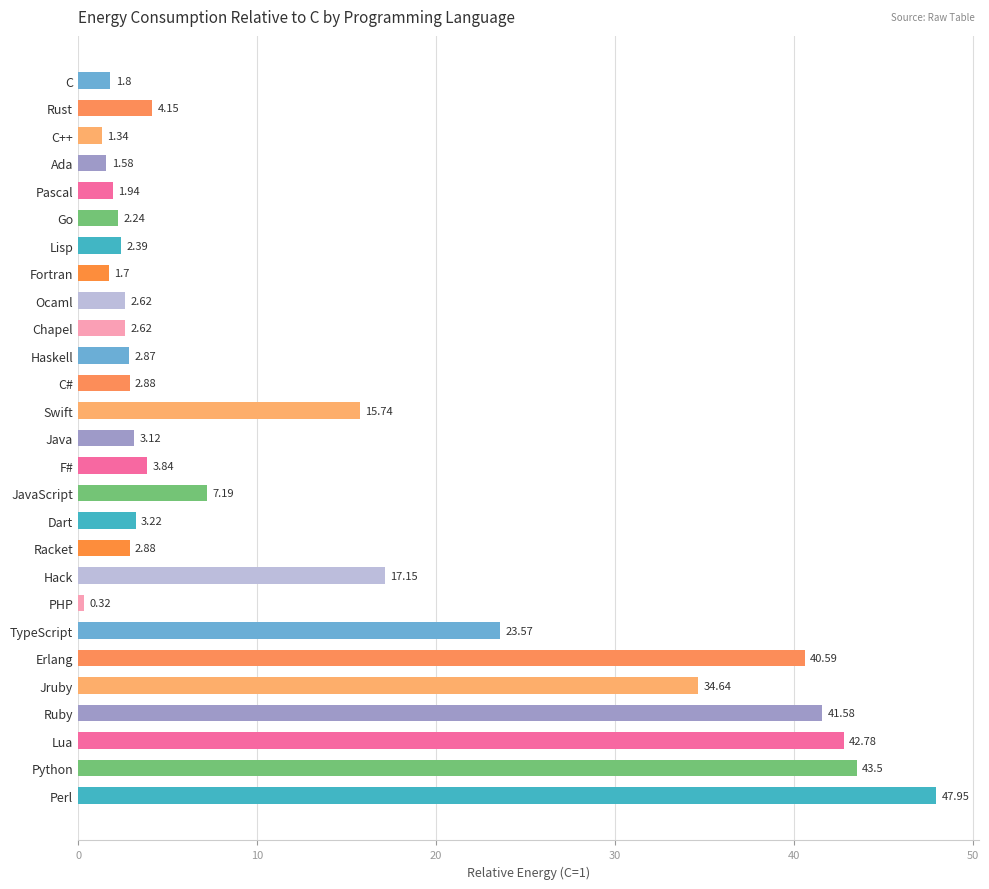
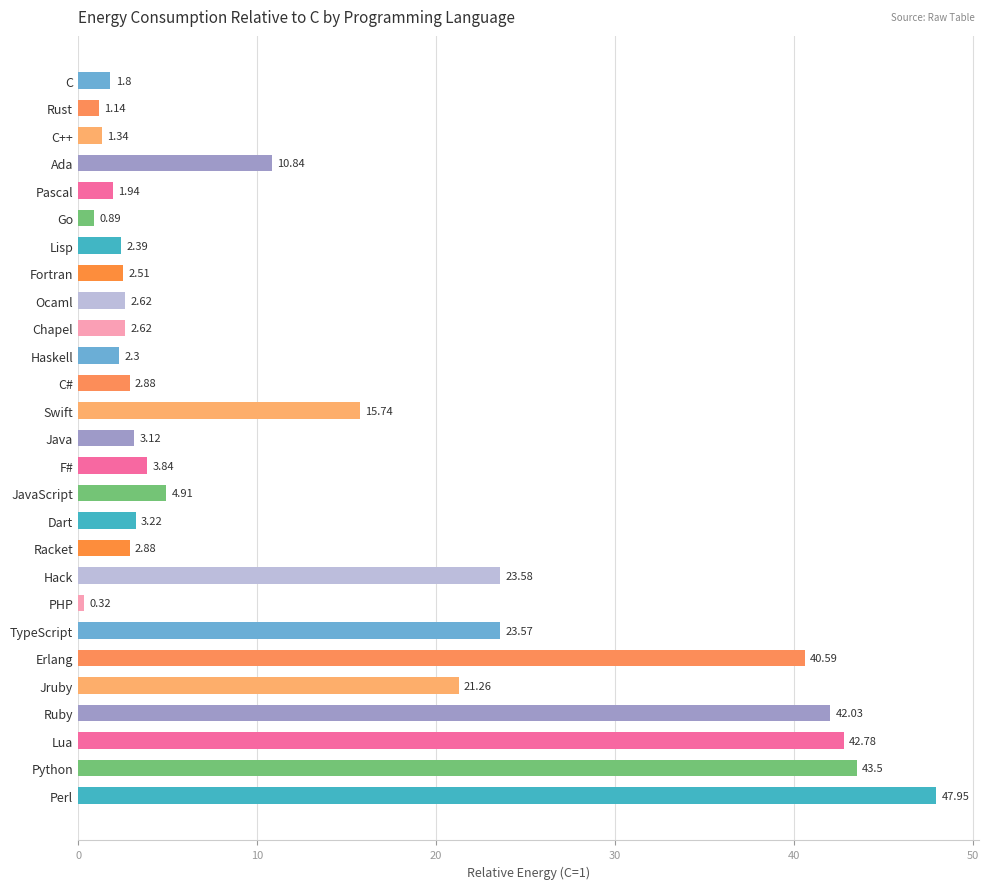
Rust: 4.15 -> 1.14
Ada: 1.58 -> 10.84
Go: 2.24 -> 0.89
Fortran: 1.7 -> 2.51
Haskell: 2.87 -> 2.3
JavaScript: 7.19 -> 4.91
Hack: 17.15 -> 23.58
Jruby: 34.64 -> 21.26
Ruby: 41.58 -> 42.03
